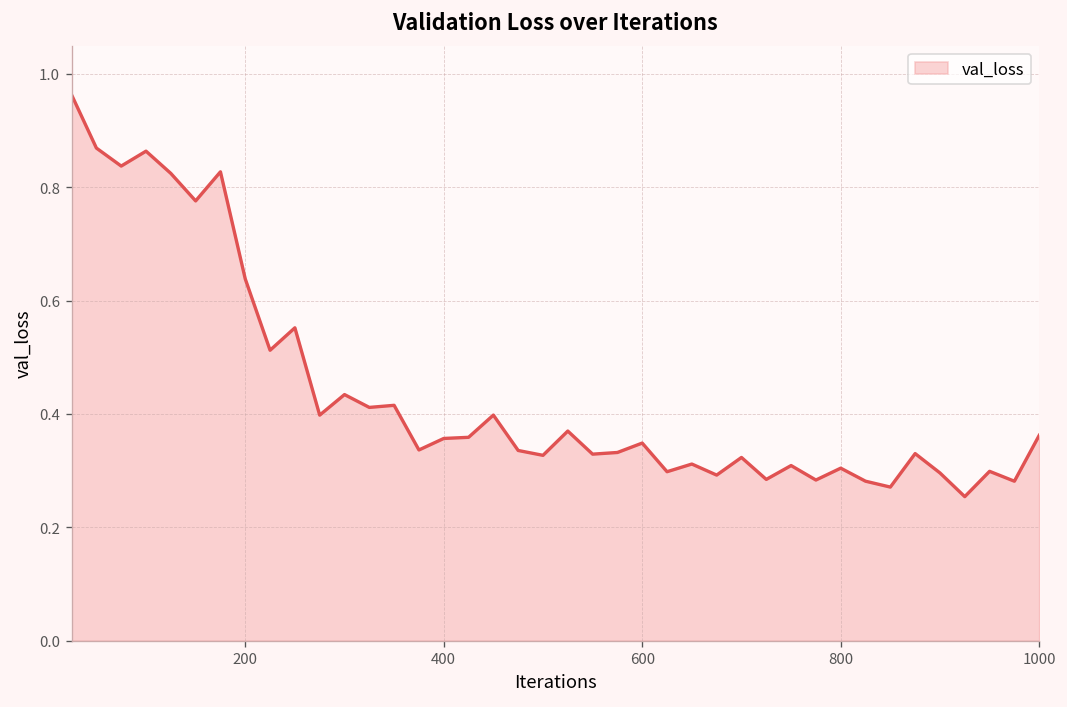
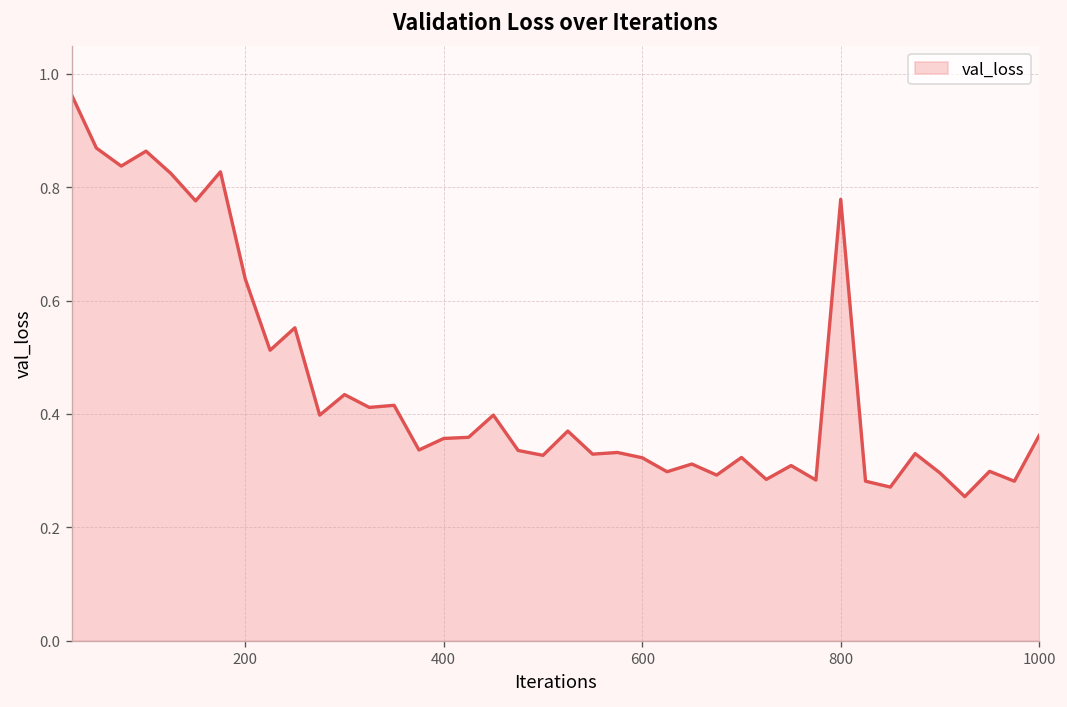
600: 0.35 -> 0.32
800: 0.30 -> 0.78
